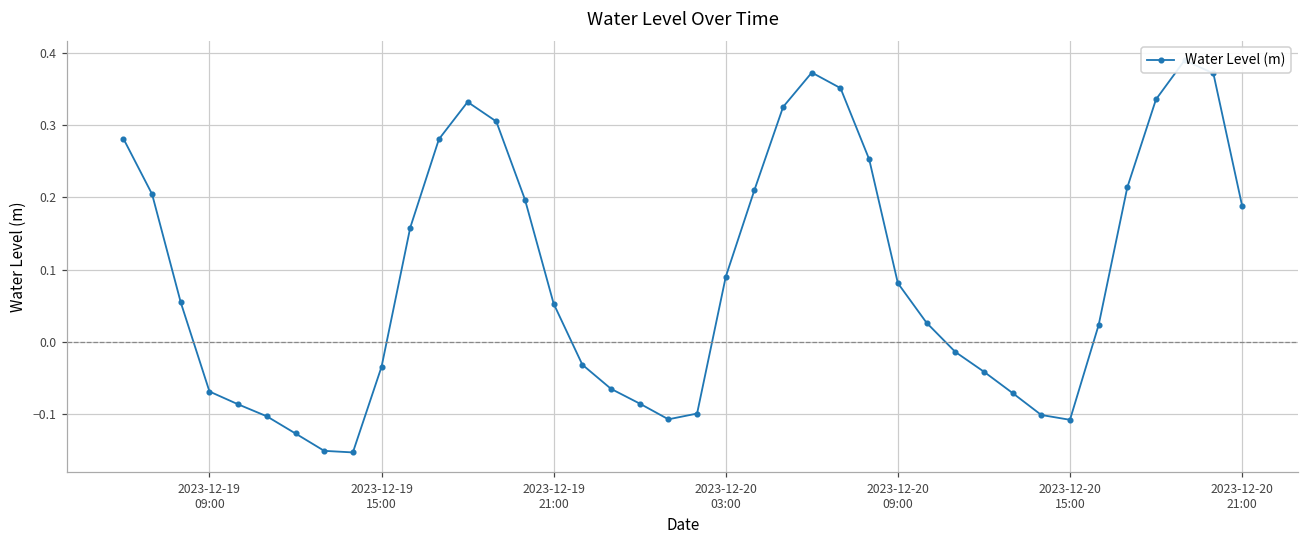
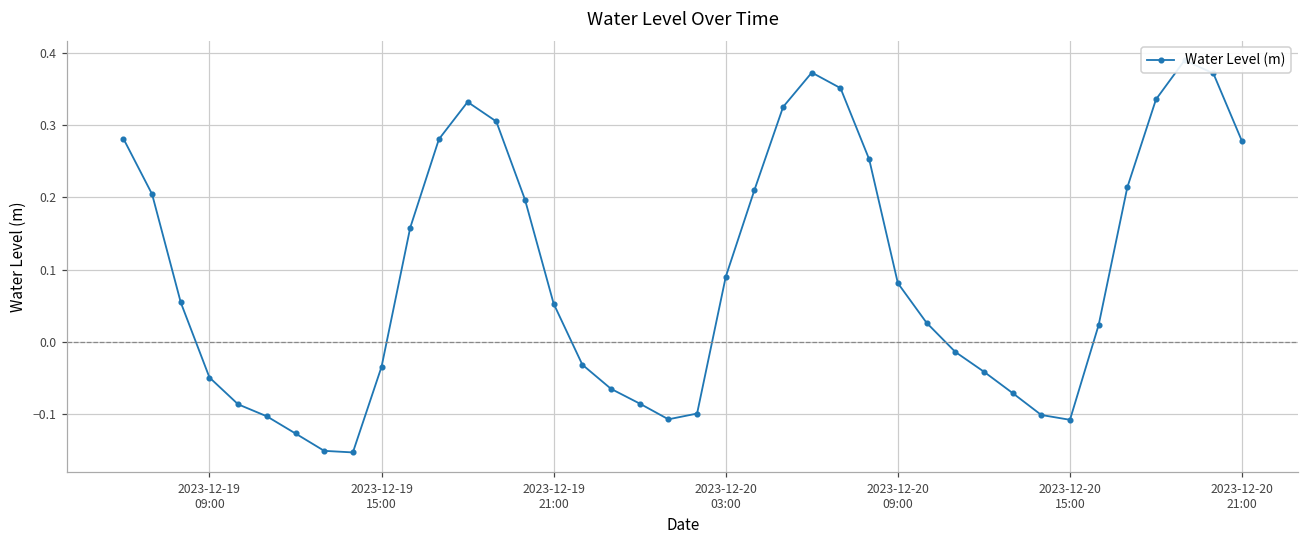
2023-12-19 09:00: -0.07 -> -0.05
2023-12-20 21:00: 0.19 -> 0.28
